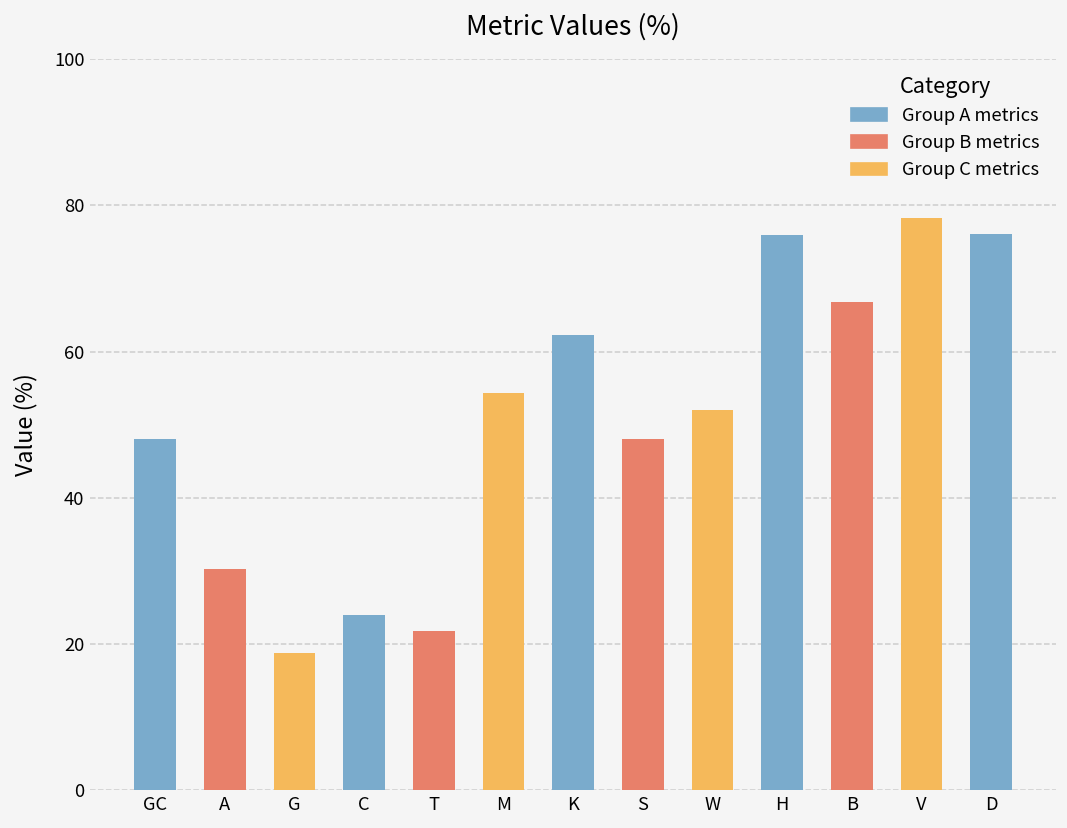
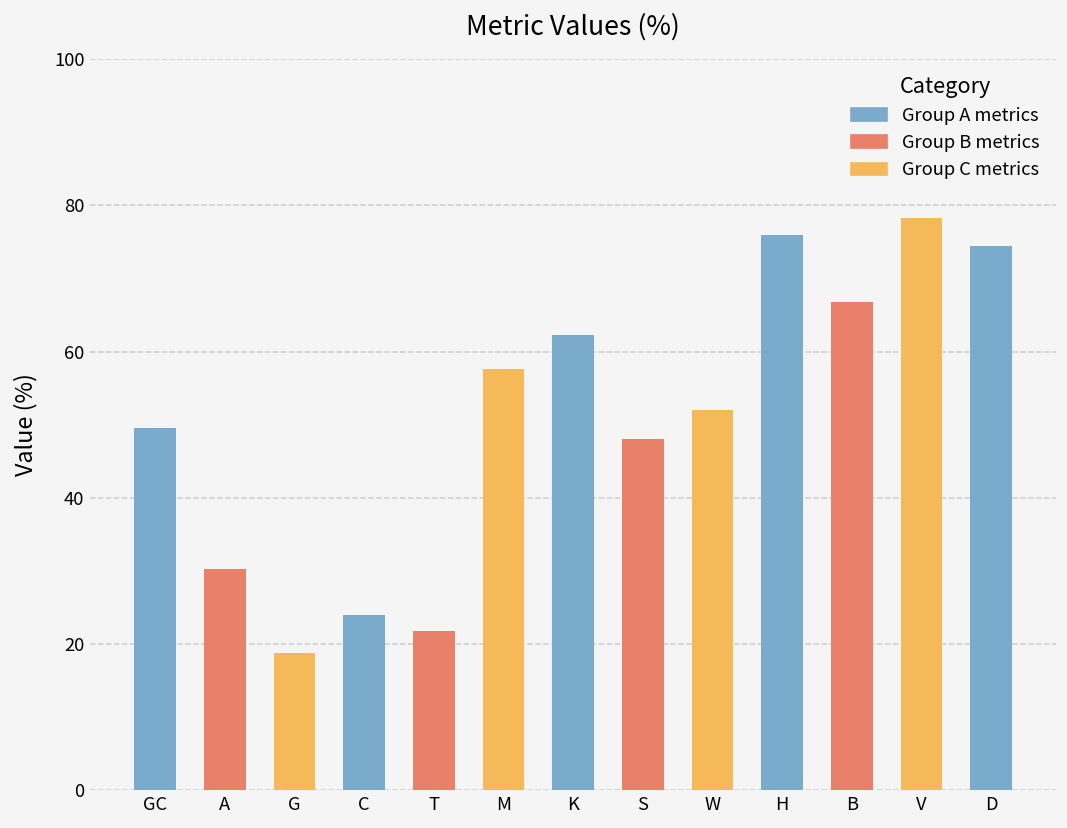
GC: 48 -> 50
M: 54 -> 58
D: 76 -> 74
